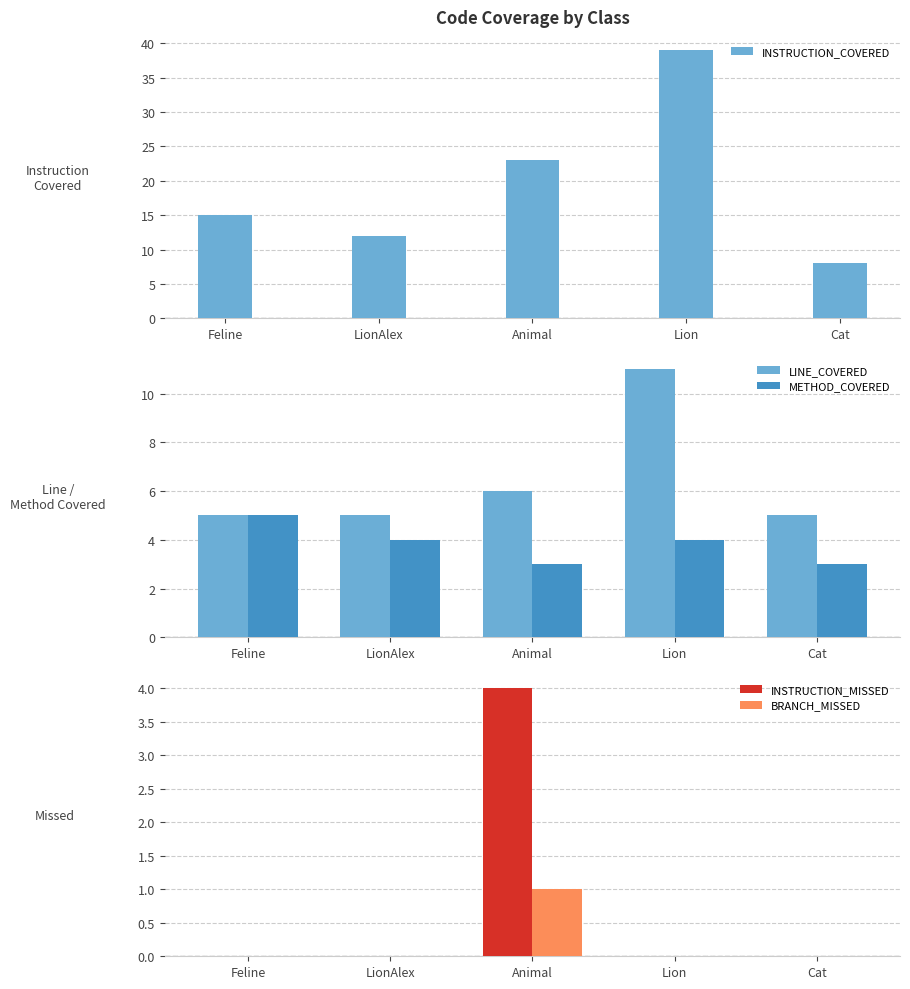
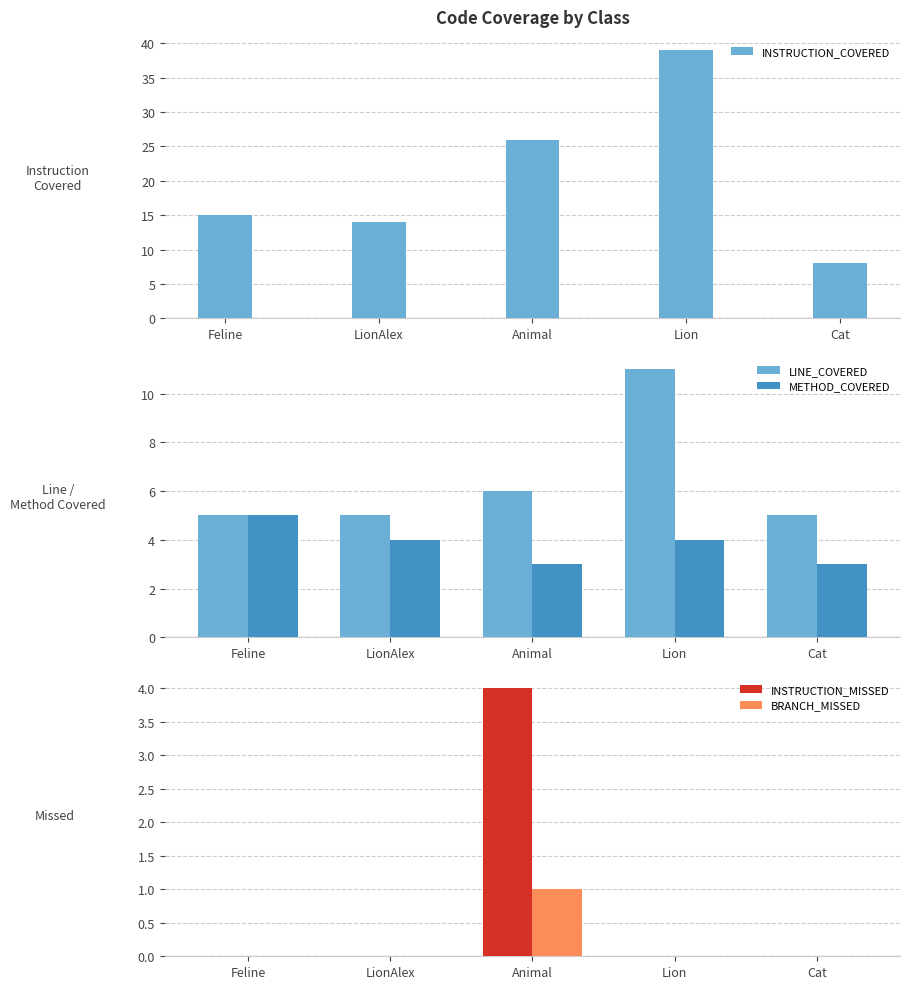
Code Coverage by Class, LionAlex: 12 -> 14
Code Coverage by Class, Animal: 23 -> 26
